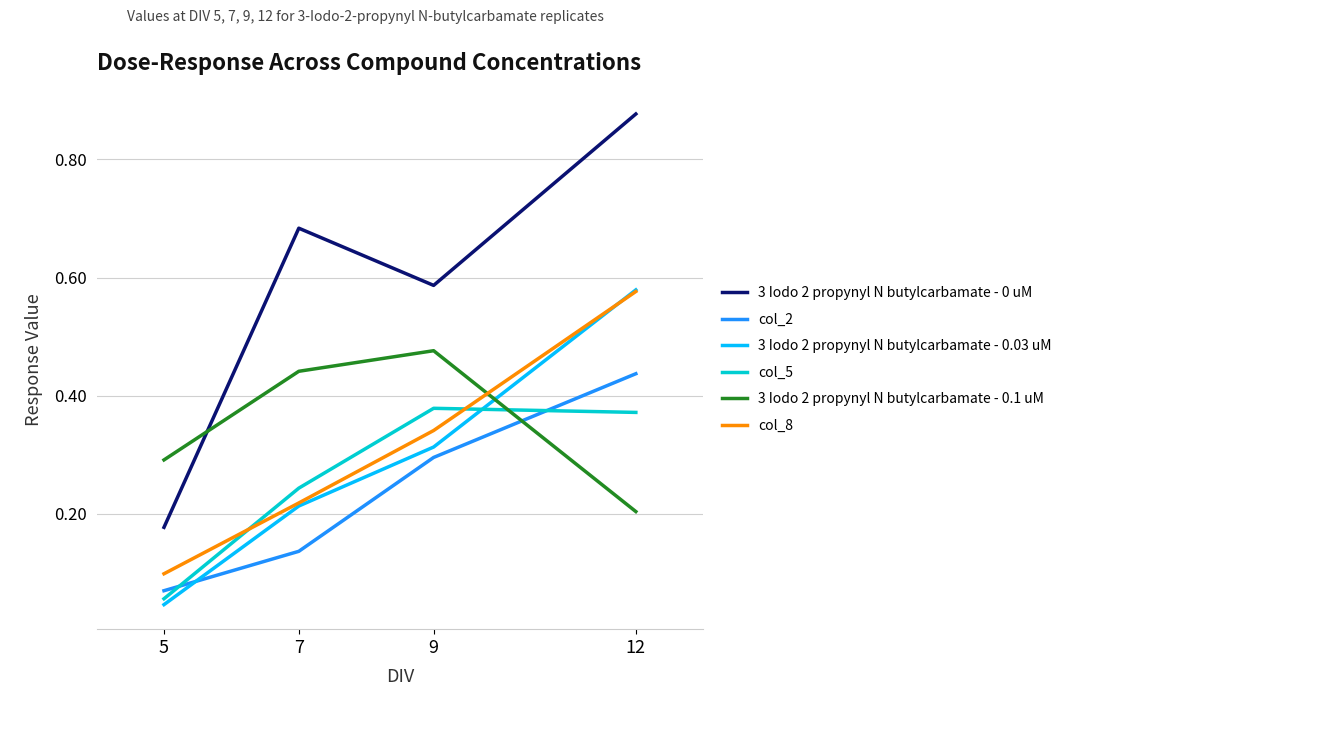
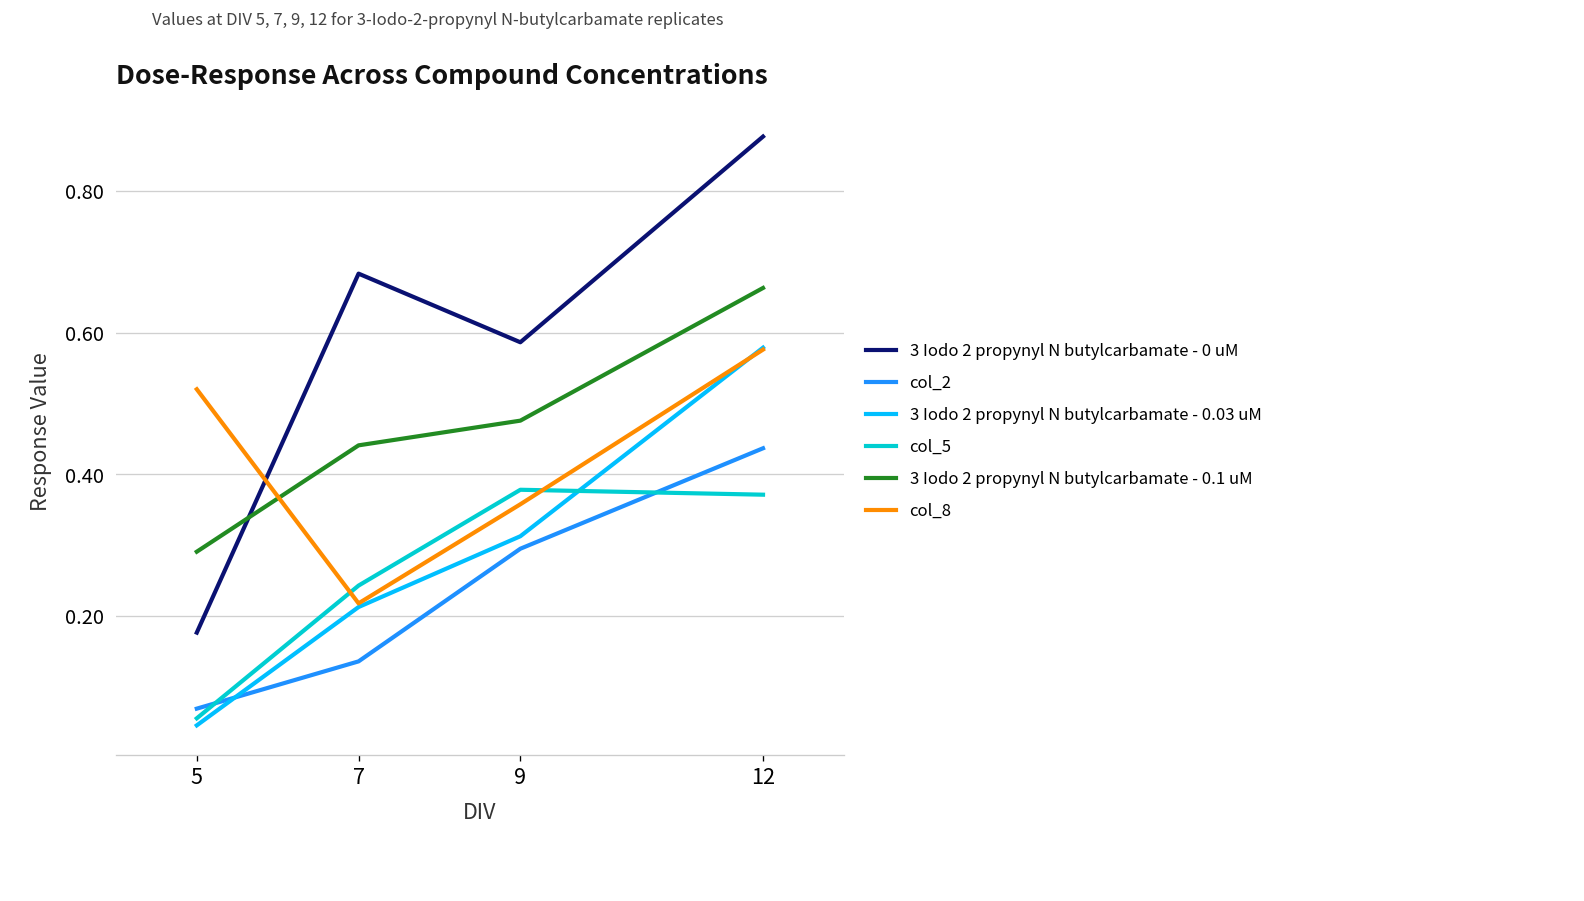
col_8, 5: 0.10 -> 0.52
col_8, 9: 0.34 -> 0.36
3 Iodo 2 propynyl N butylcarbamate - 0.1 uM, 12: 0.20 -> 0.66
